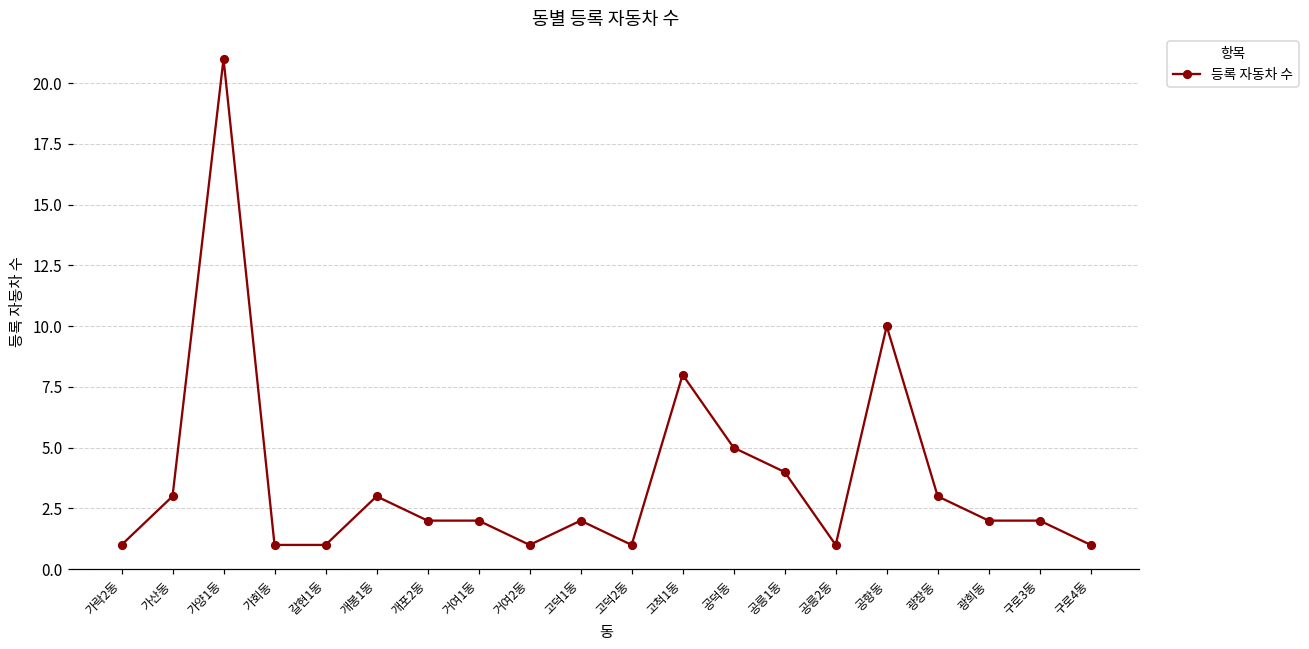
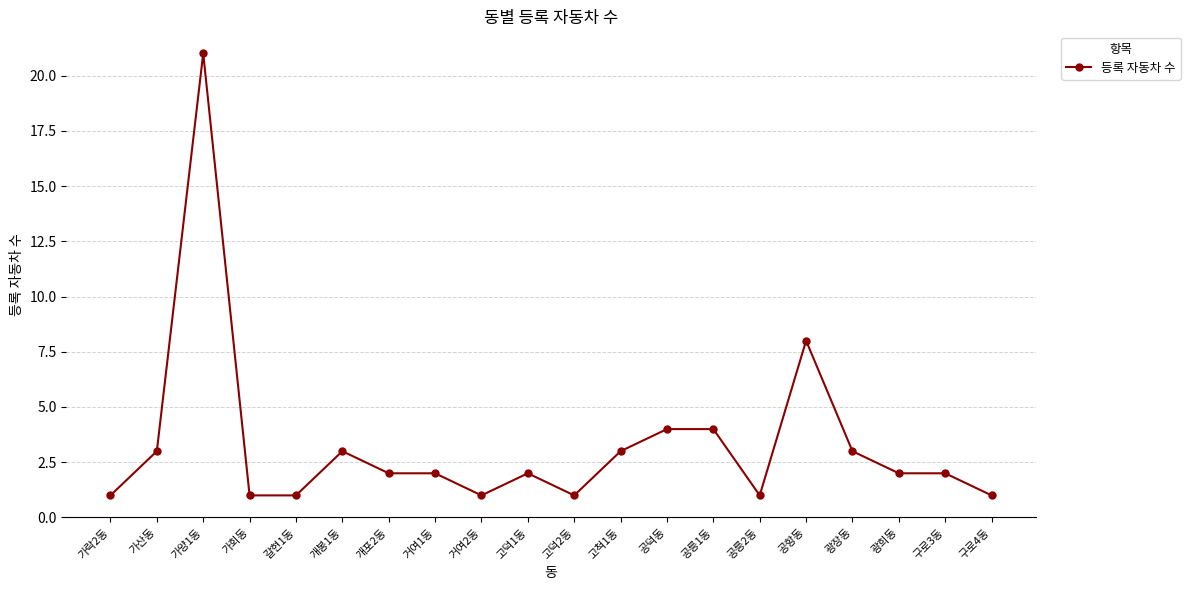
고척1동: 8 -> 3
공덕동: 5 -> 4
공항동: 10 -> 8
